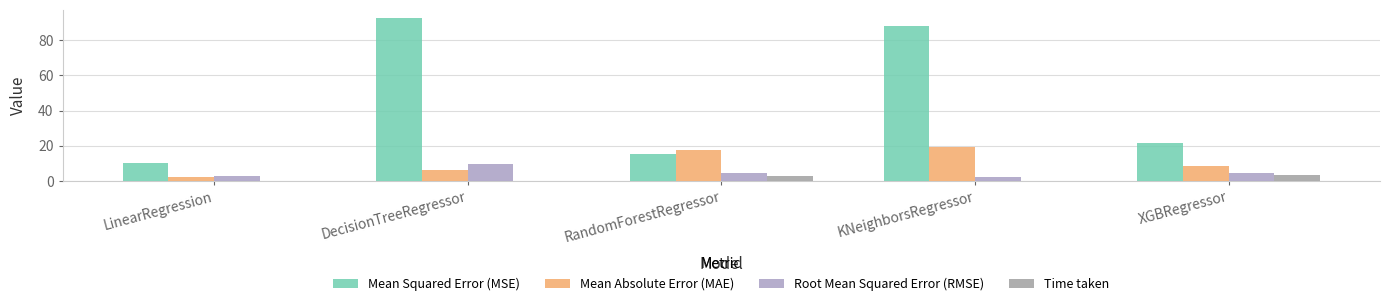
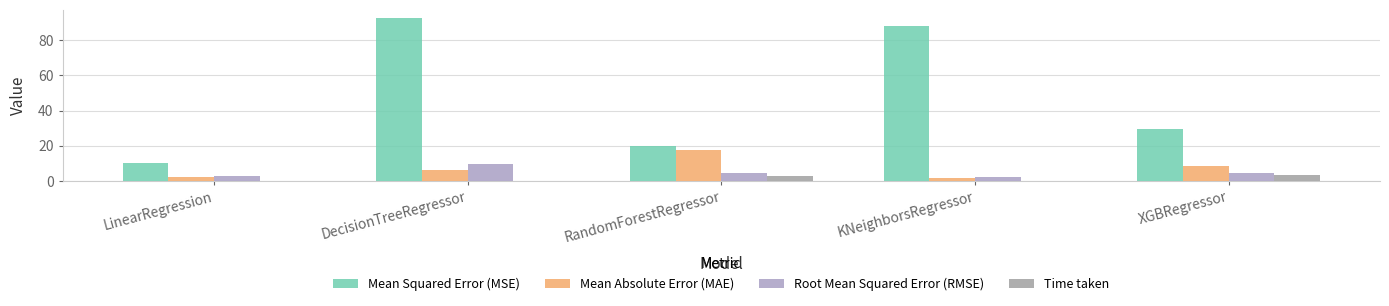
Mean Squared Error (MSE), RandomForestRegressor: 15 -> 20
Mean Absolute Error (MAE), KNeighborsRegressor: 19 -> 2
Mean Squared Error (MSE), XGBRegressor: 22 -> 30
